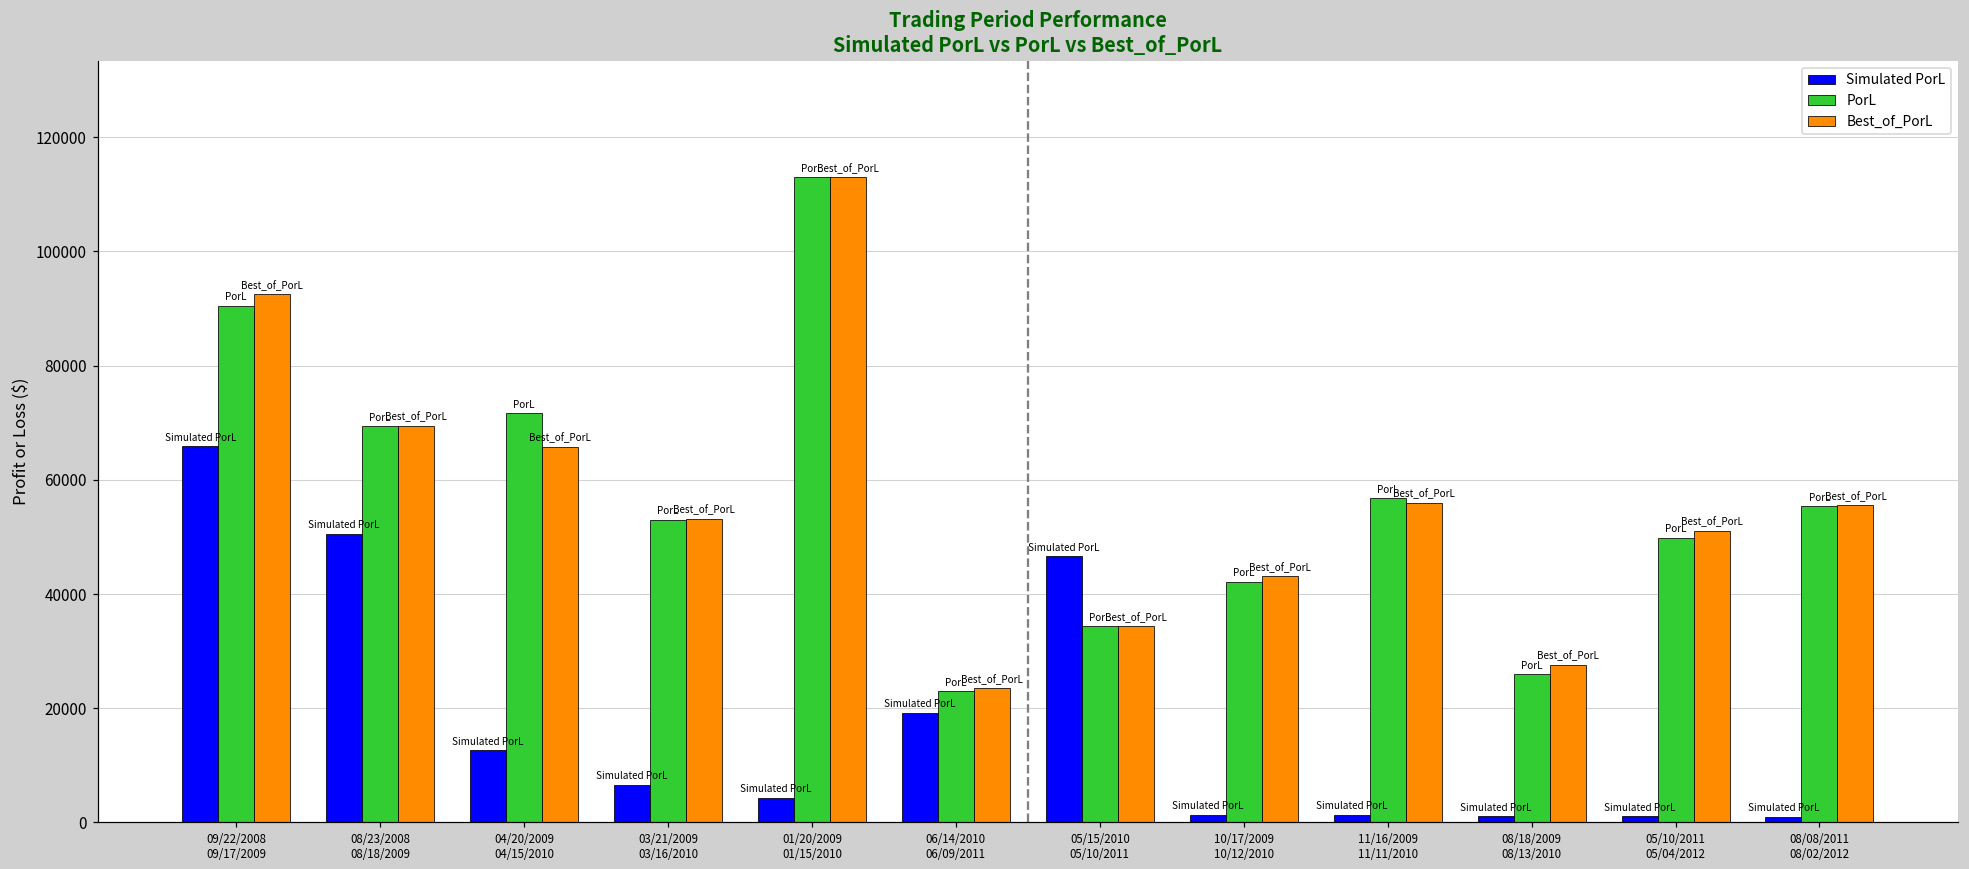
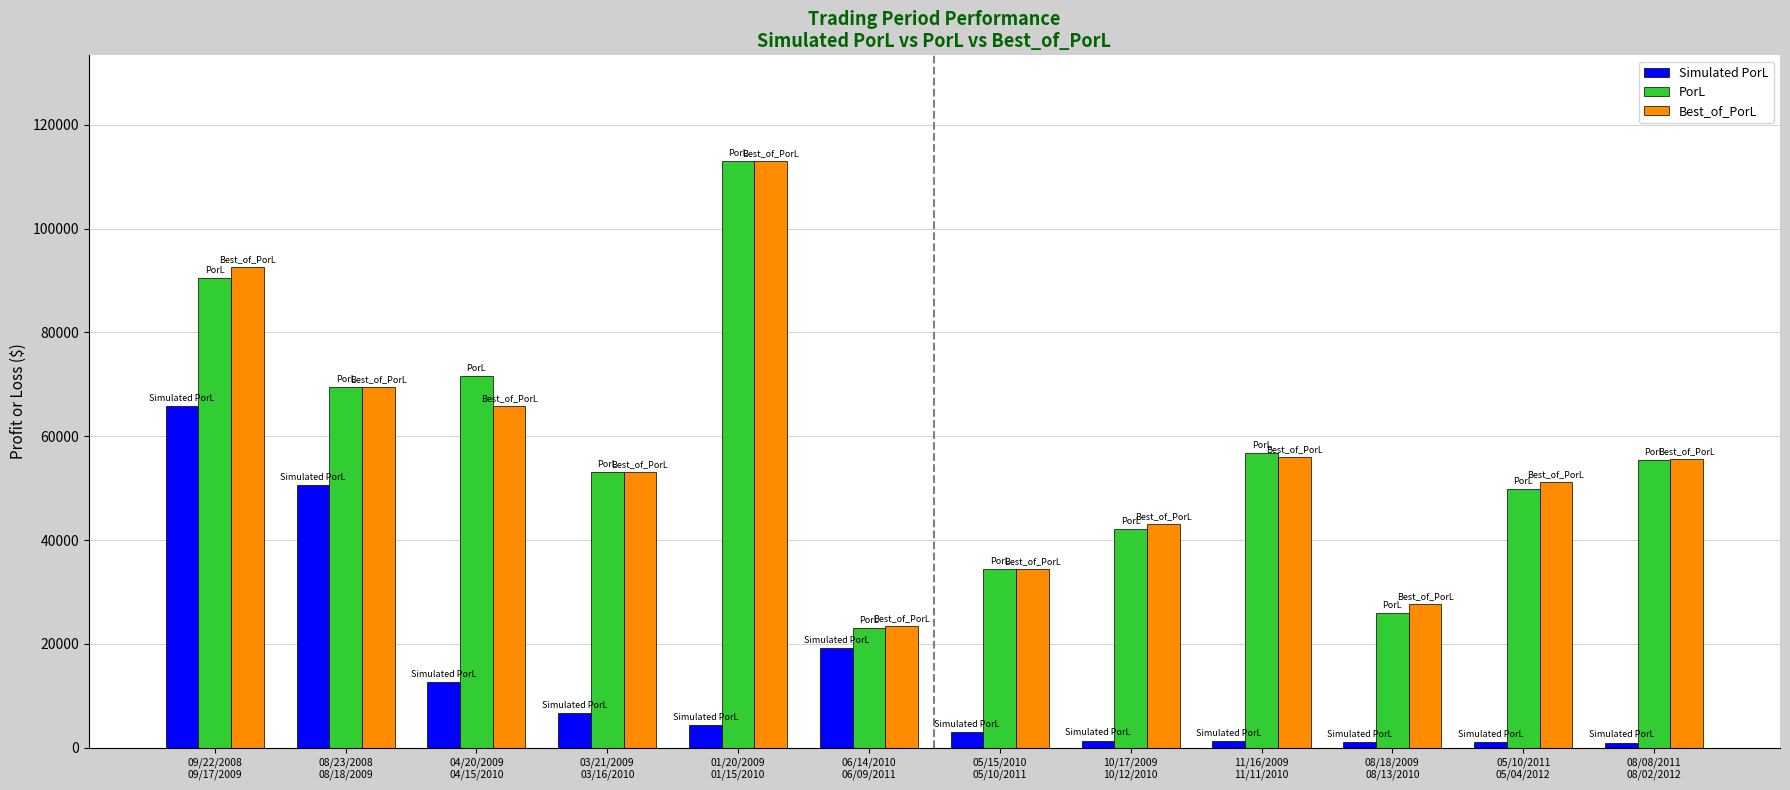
Simulated PorL, 05/15/2010 05/10/2011: 47000 -> 3000
